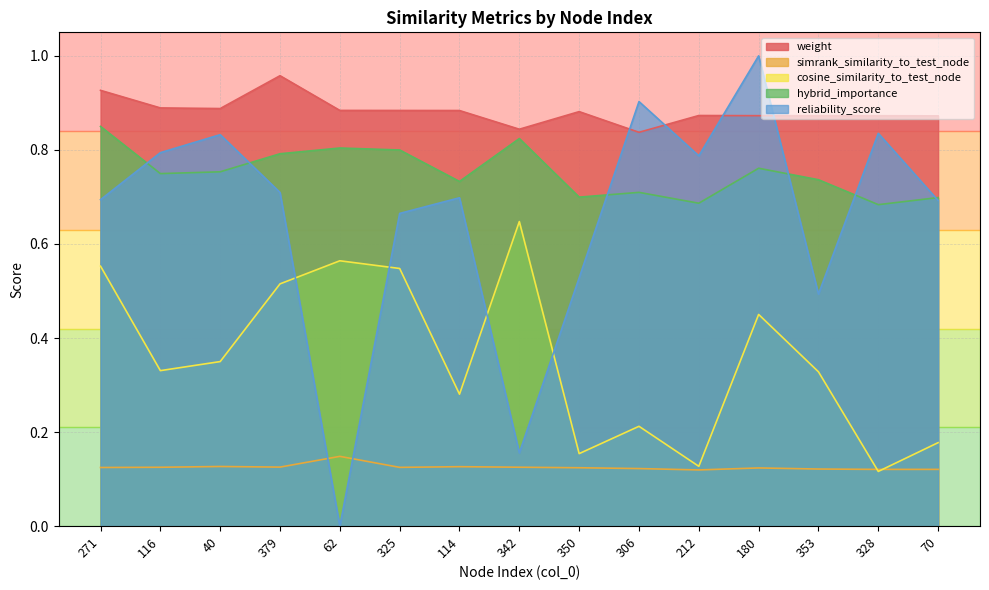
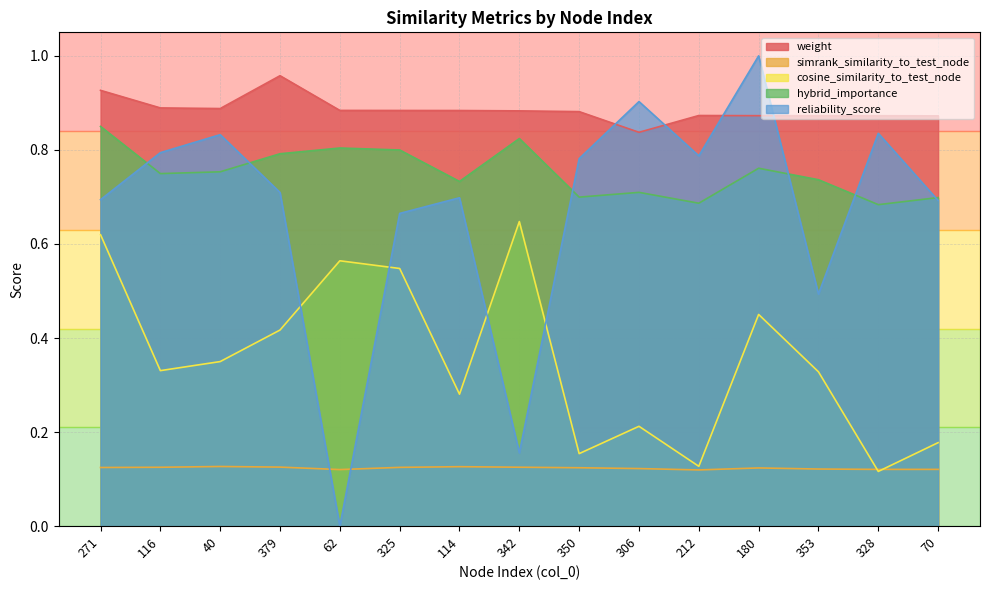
cosine_similarity_to_test_node, 271: 0.55 -> 0.62
cosine_similarity_to_test_node, 379: 0.52 -> 0.42
simrank_similarity_to_test_node, 62: 0.15 -> 0.12
weight, 342: 0.84 -> 0.88
reliability_score, 350: 0.53 -> 0.78
